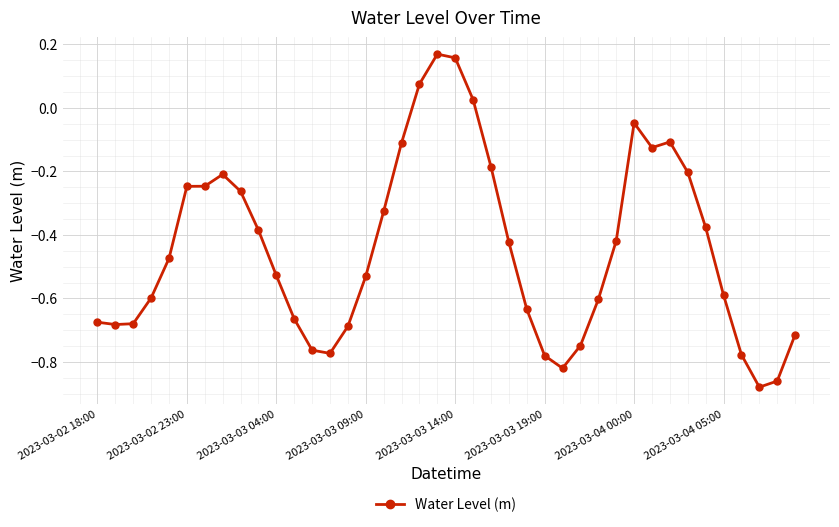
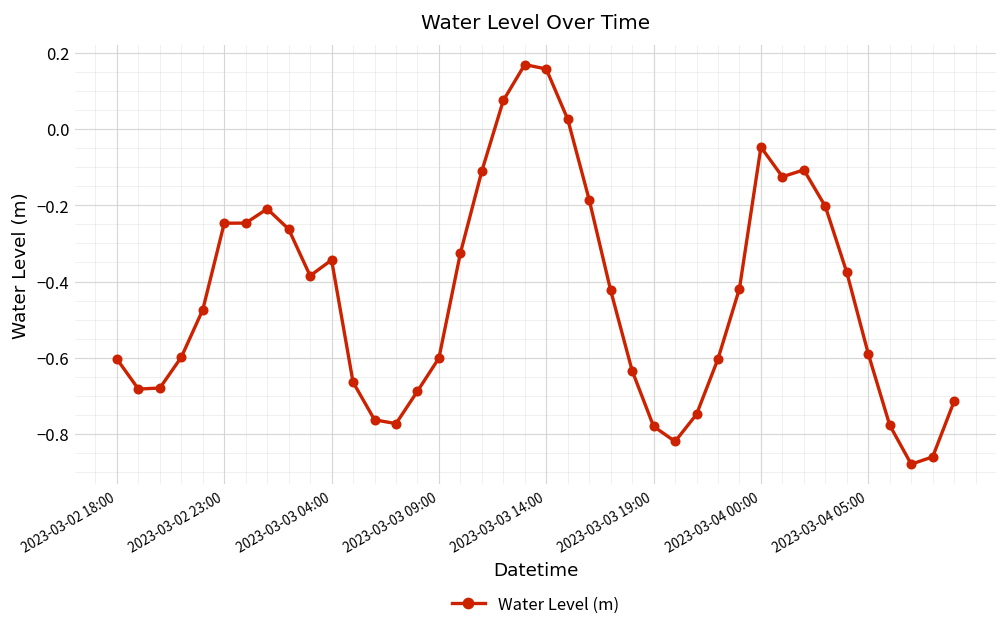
2023-03-02 18:00: -0.67 -> -0.60
2023-03-03 04:00: -0.53 -> -0.34
2023-03-03 09:00: -0.53 -> -0.60
